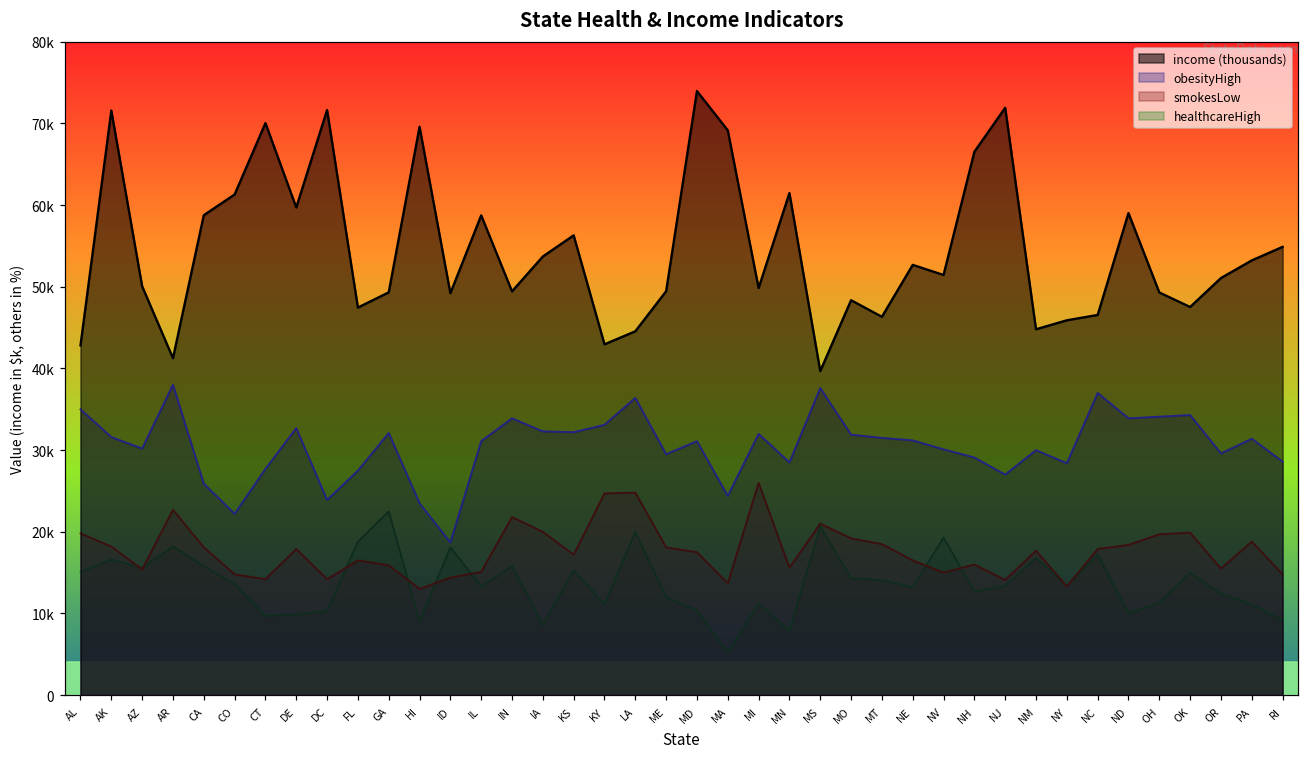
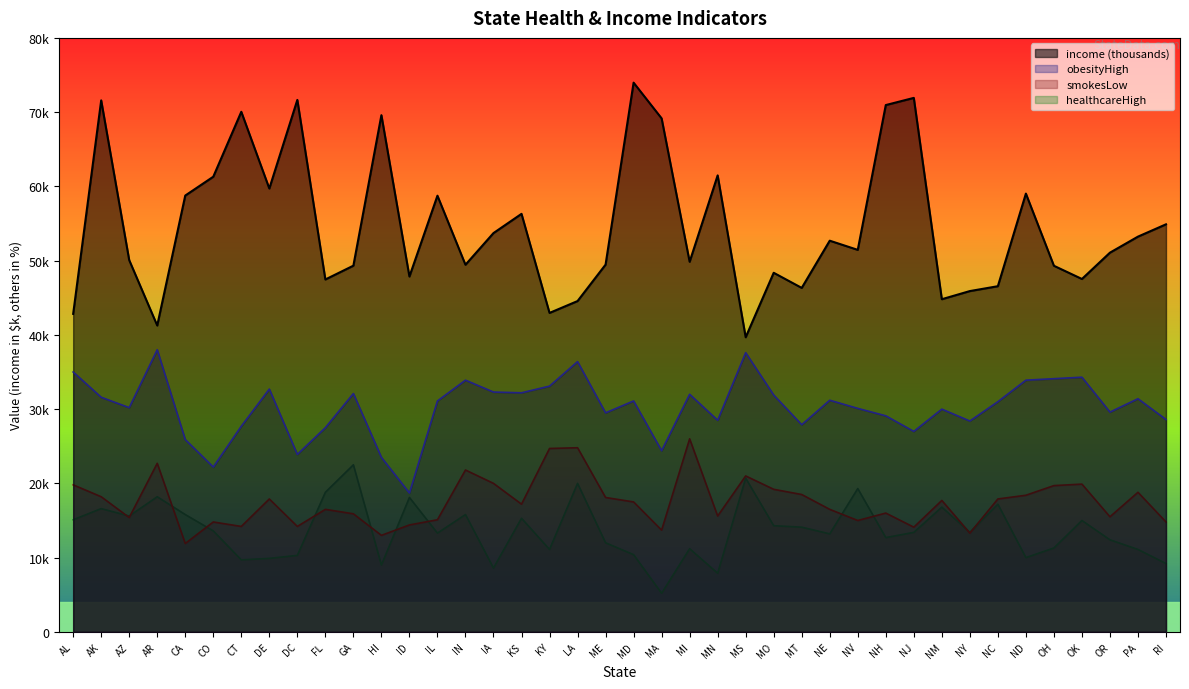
smokesLow, CA: 18000 -> 12000
income (thousands), ID: 49000 -> 48000
obesityHigh, MT: 32000 -> 28000
income (thousands), NH: 67000 -> 71000
obesityHigh, NC: 37000 -> 31000
